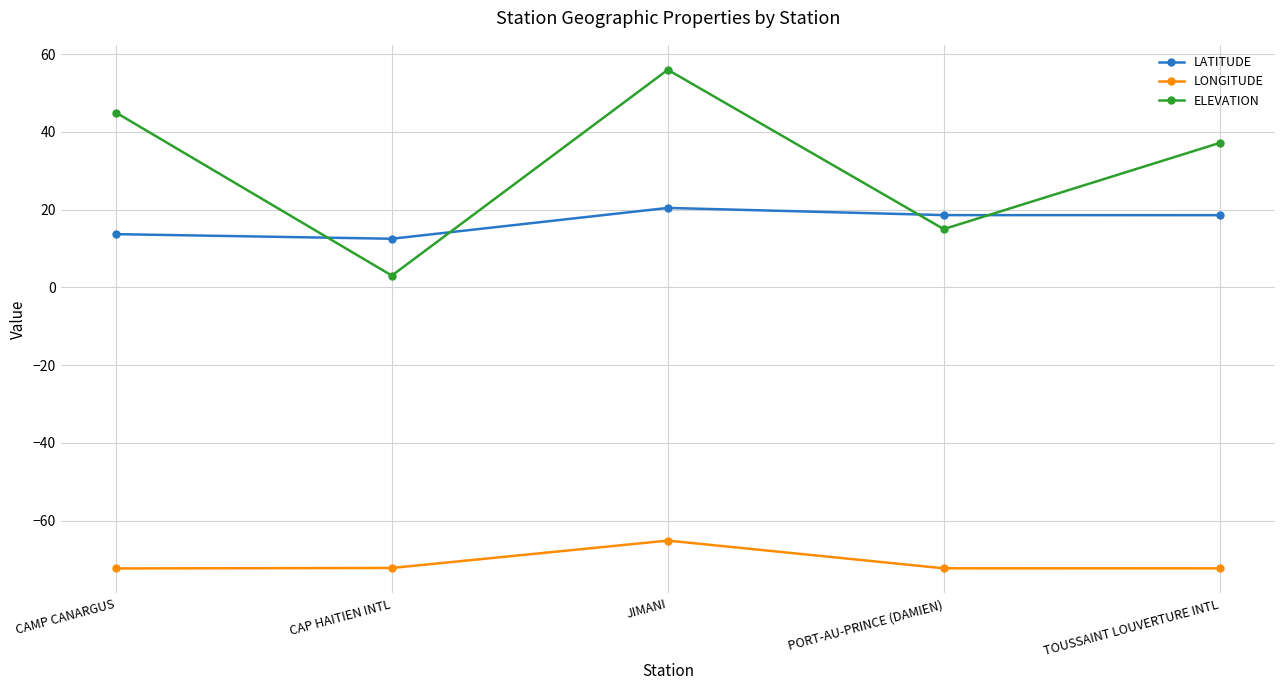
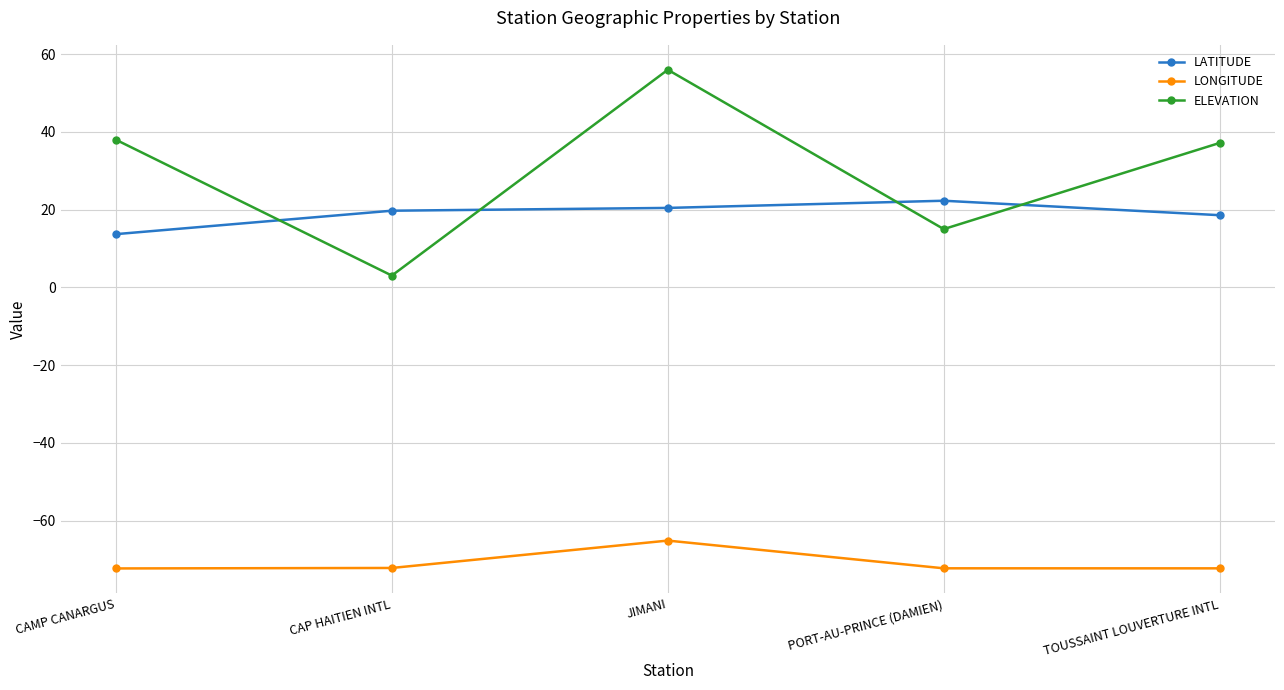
ELEVATION, CAMP CANARGUS: 45 -> 38
LATITUDE, CAP HAITIEN INTL: 13 -> 20
LATITUDE, PORT-AU-PRINCE (DAMIEN): 19 -> 22
